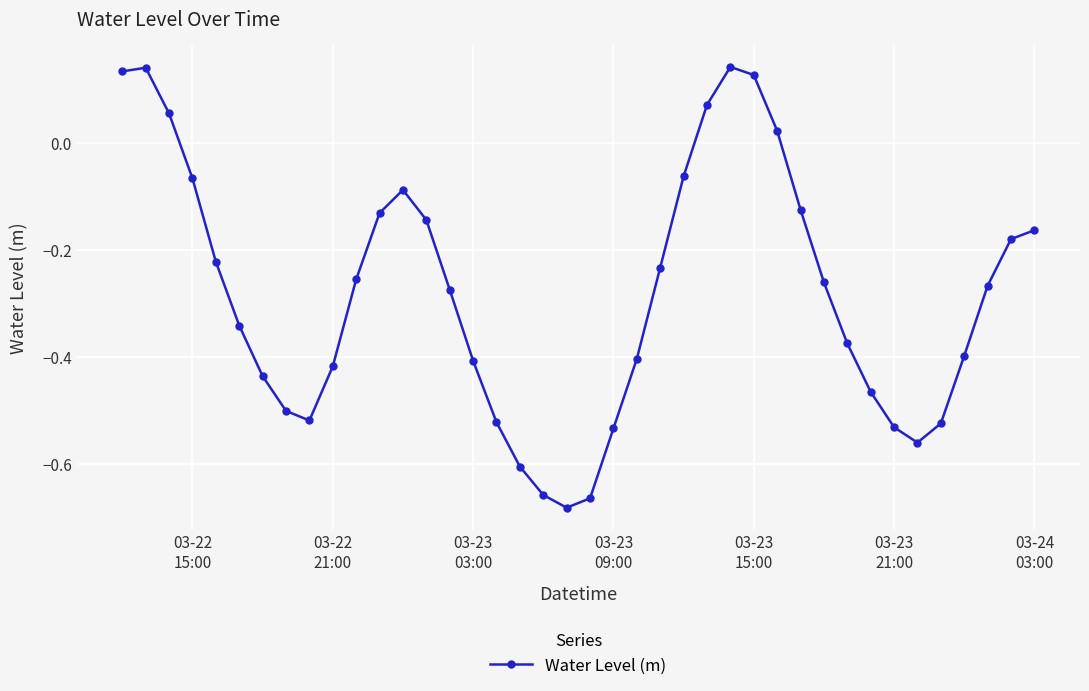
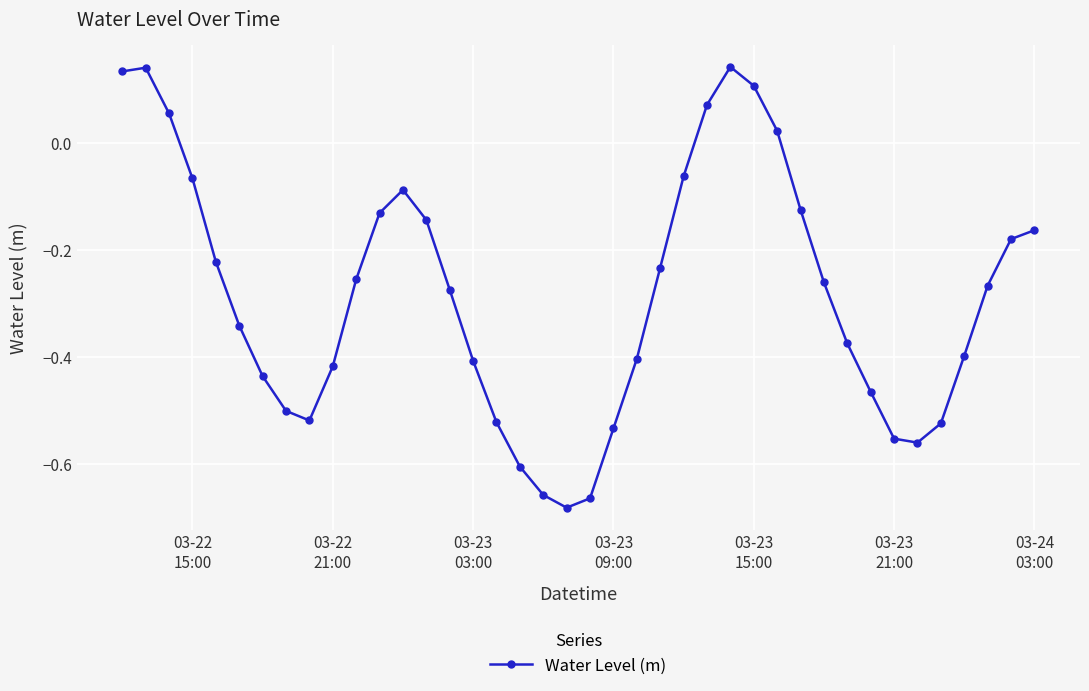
03-23 15:00: 0.13 -> 0.11
03-23 21:00: -0.53 -> -0.55
